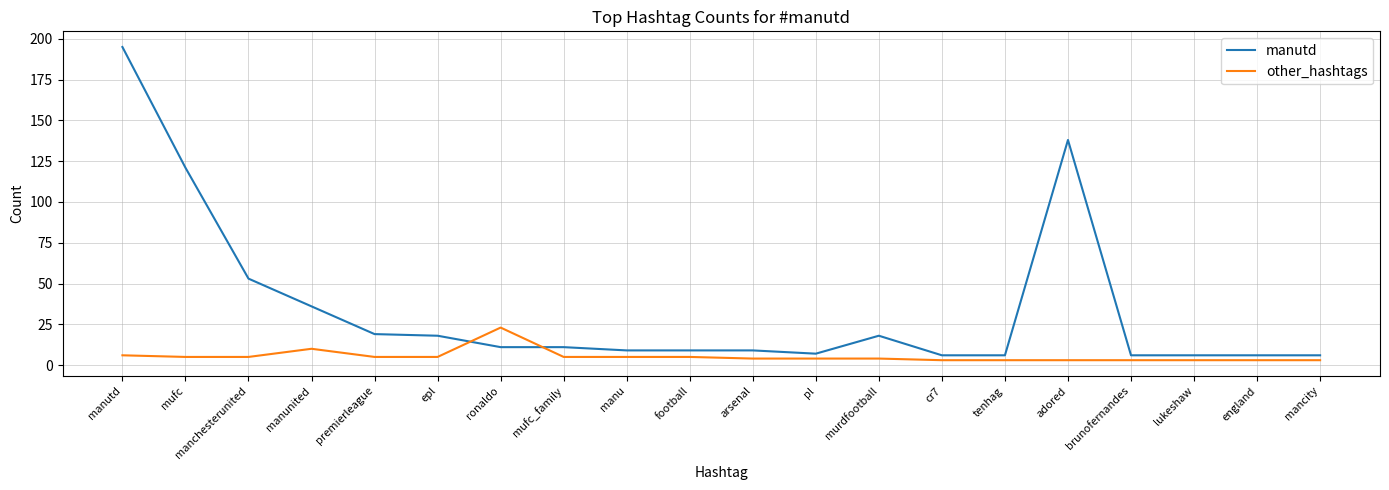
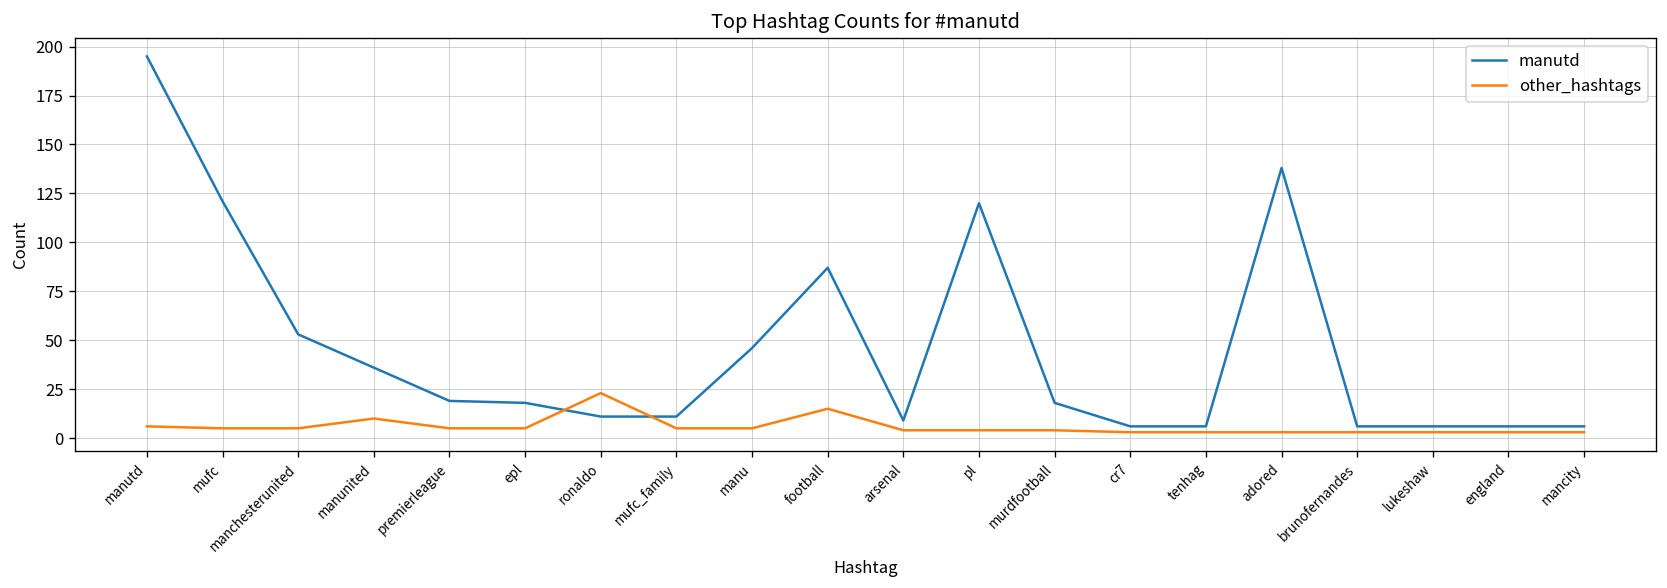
manutd, manu: 9 -> 46
manutd, football: 9 -> 87
other_hashtags, football: 5 -> 15
manutd, pl: 7 -> 120
